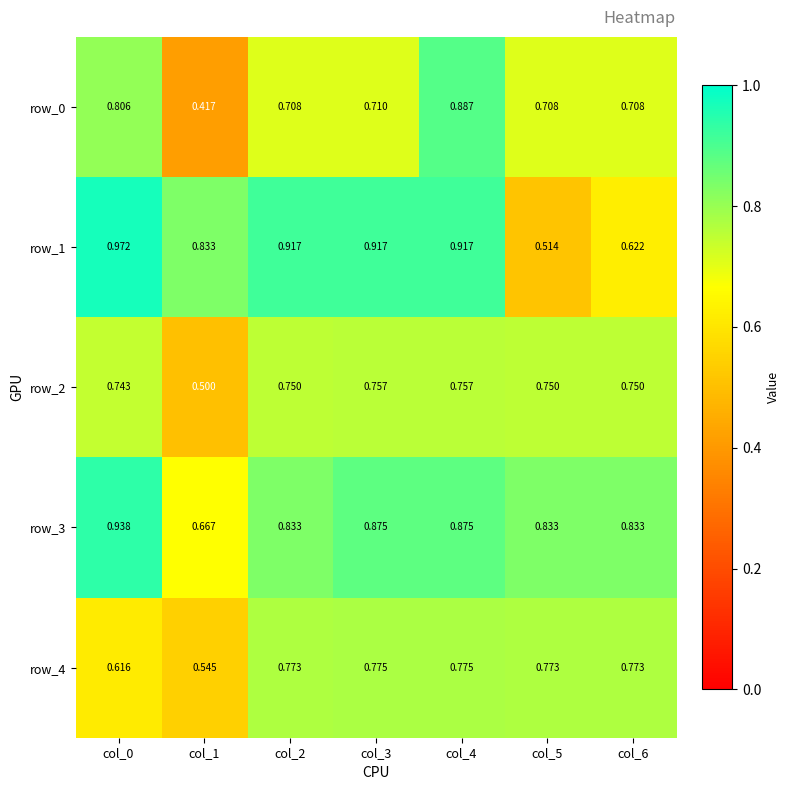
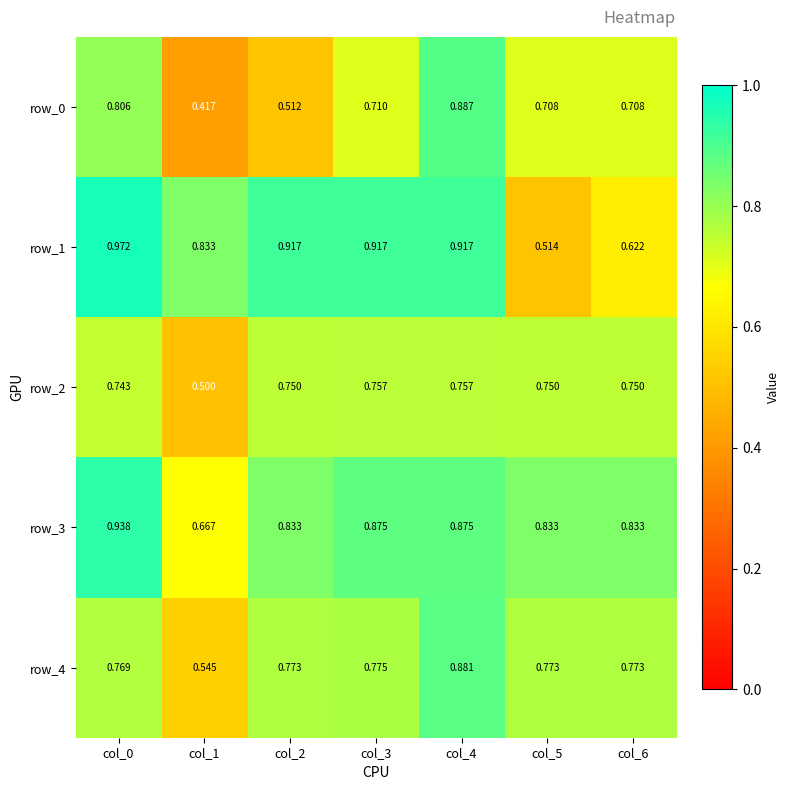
row_0, col_2: 0.708 -> 0.512
row_4, col_0: 0.616 -> 0.769
row_4, col_4: 0.775 -> 0.881
